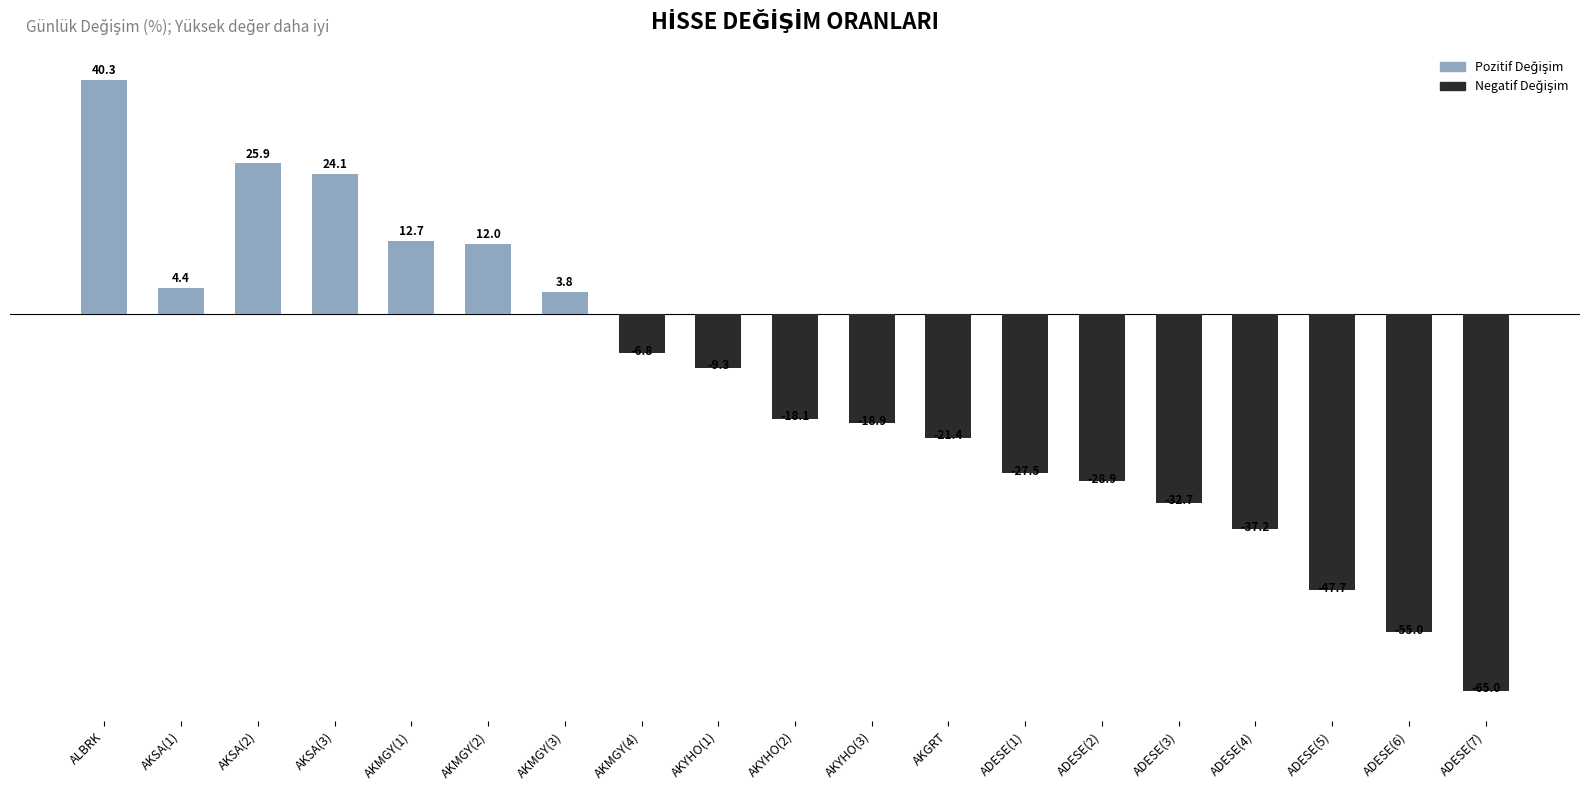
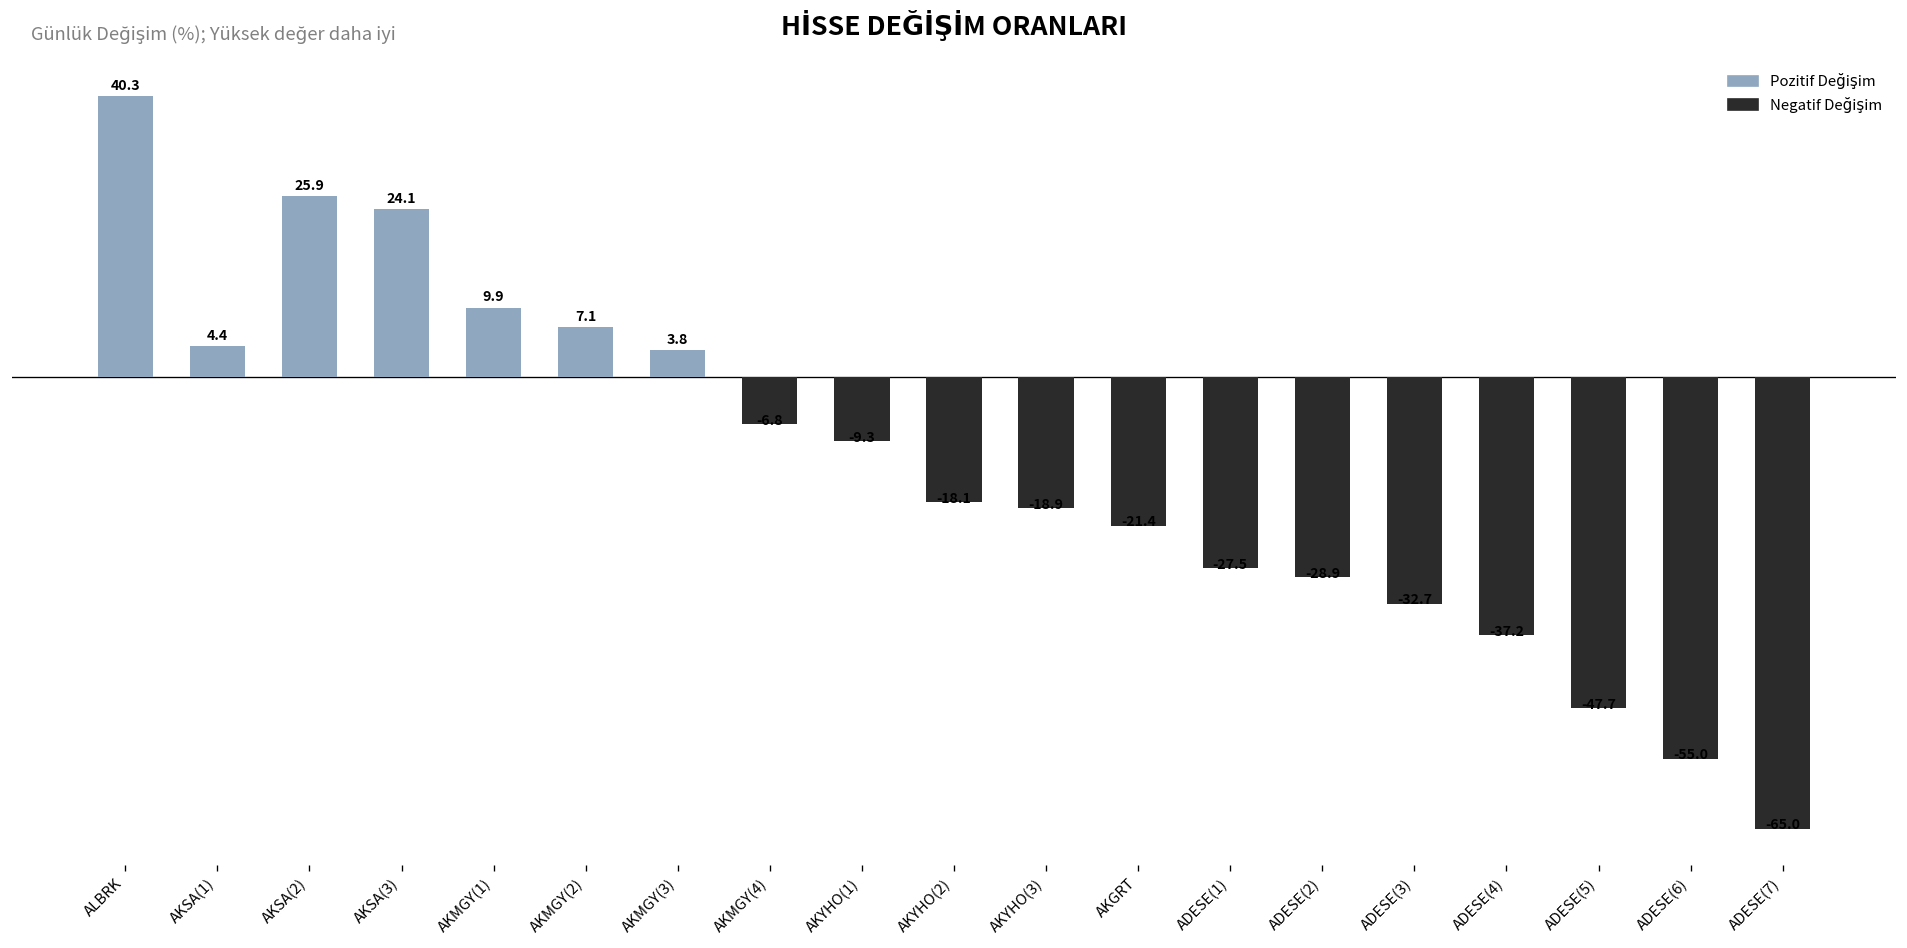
AKMGY(1): 12.7 -> 9.9
AKMGY(2): 12.0 -> 7.1
